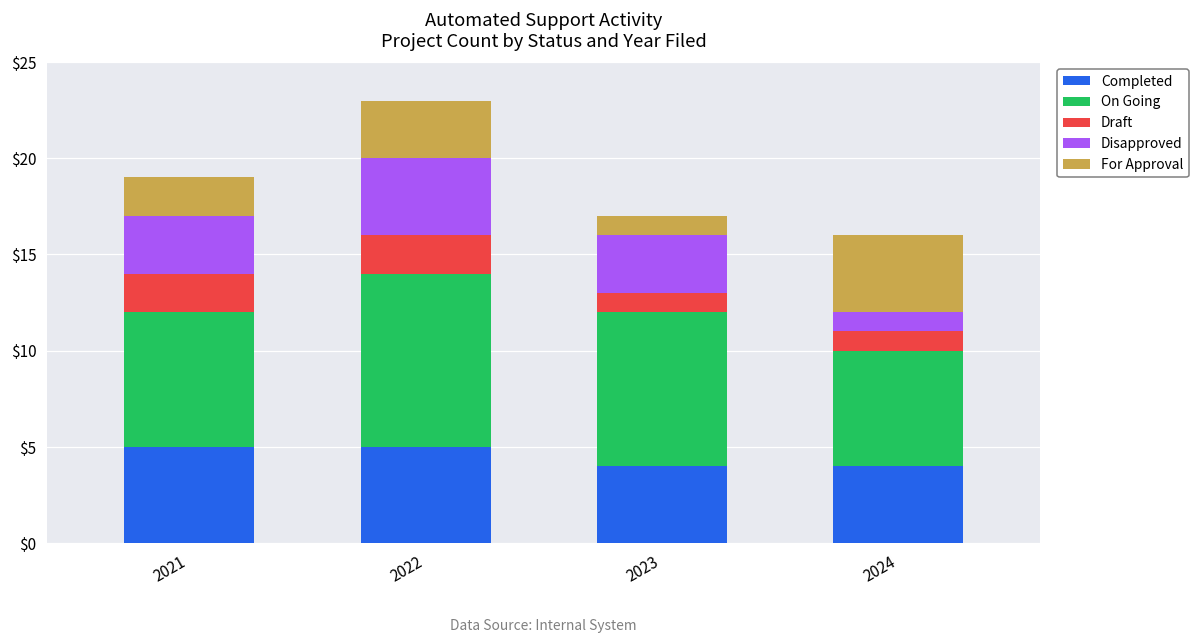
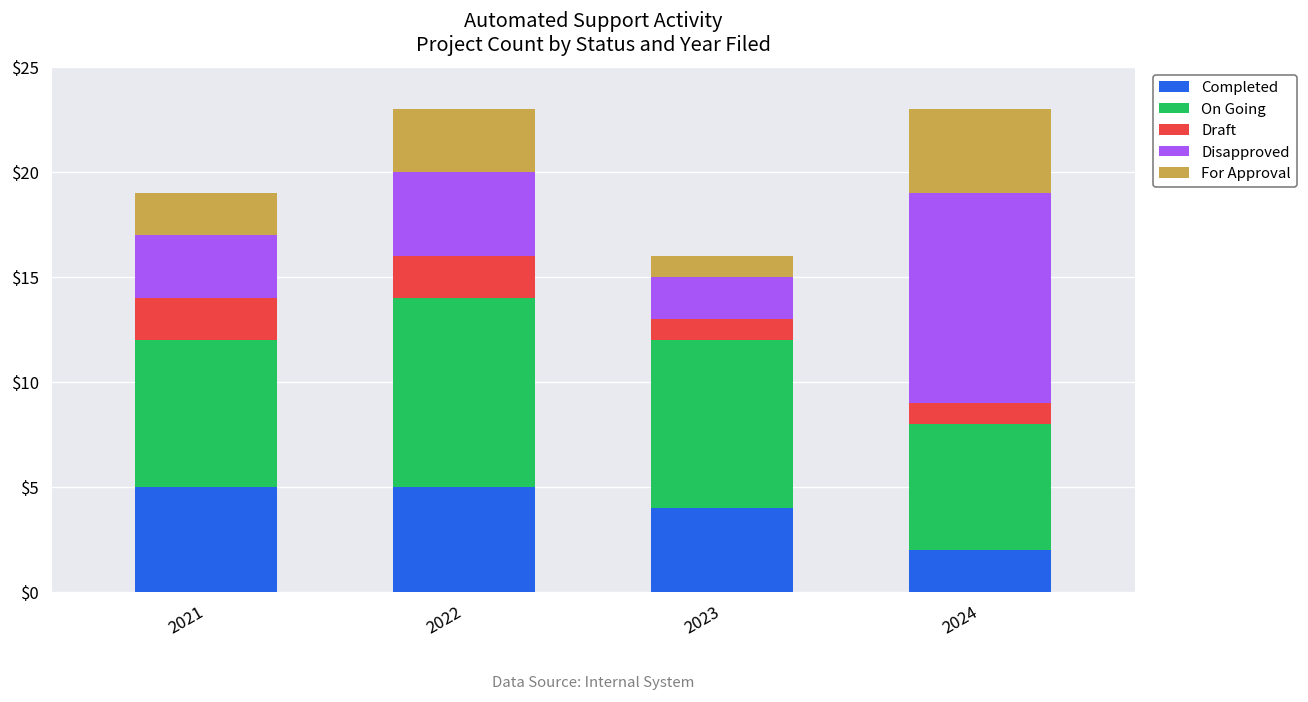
Disapproved, 2023: $3 -> $2
Completed, 2024: $4 -> $2
Disapproved, 2024: $1 -> $10
